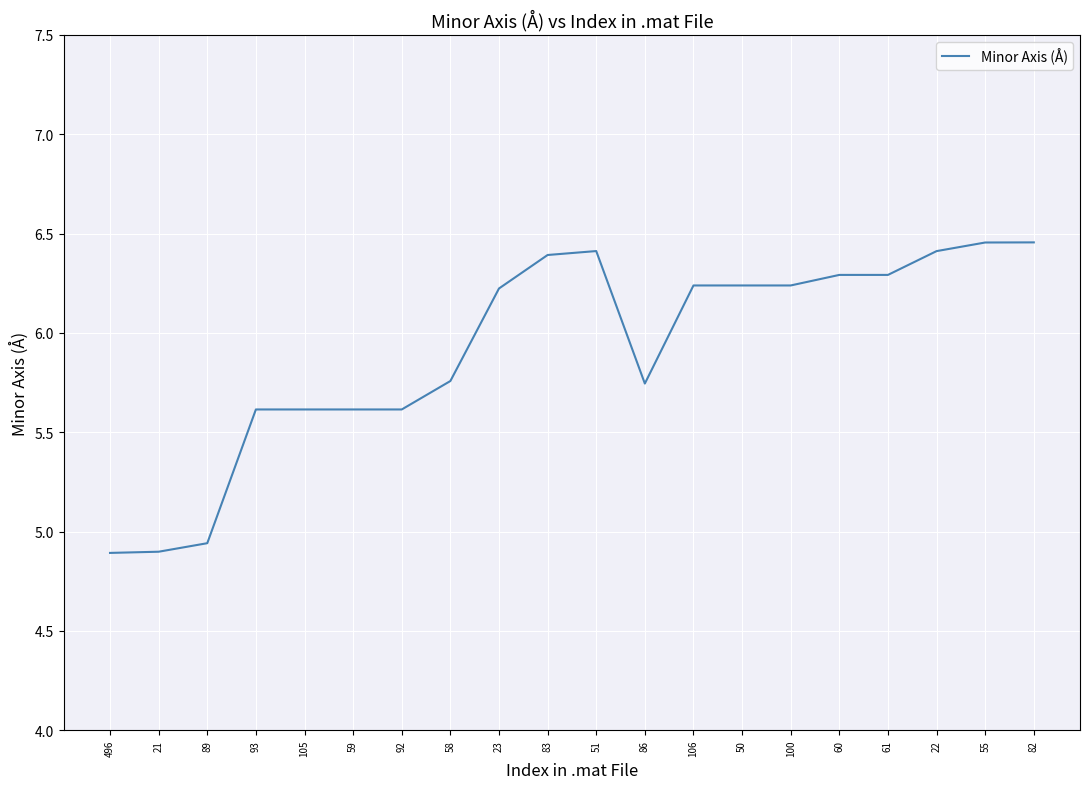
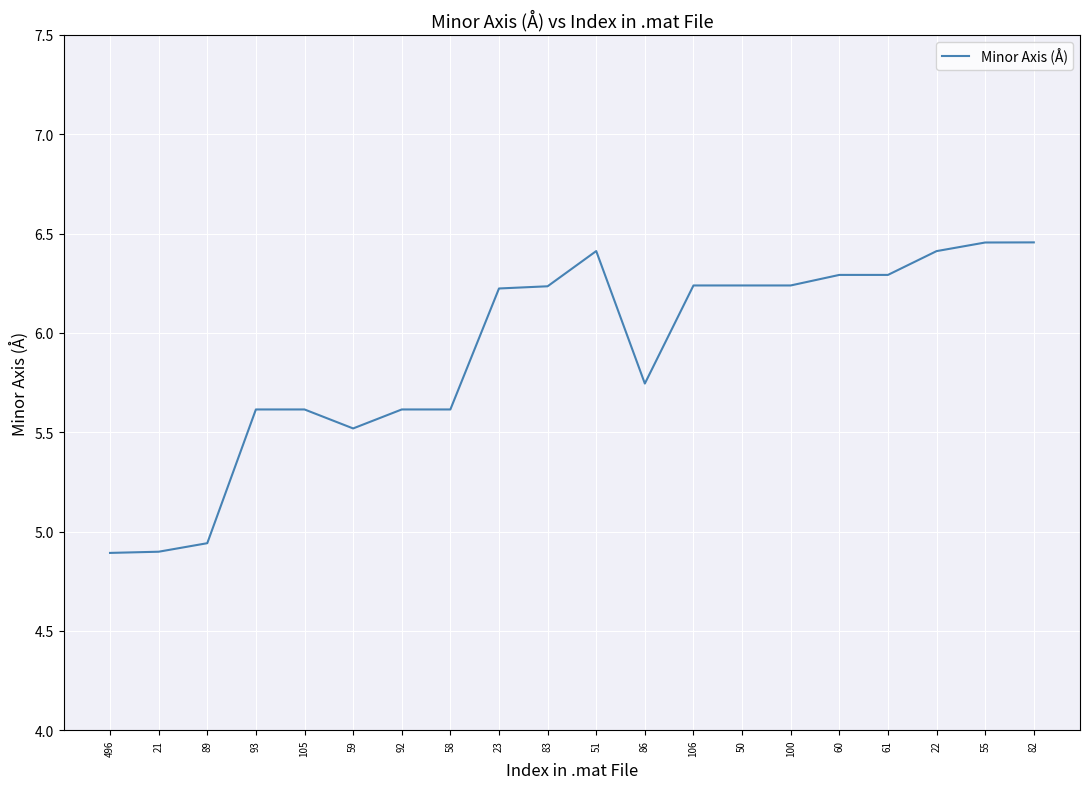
59: 5.61 -> 5.52
58: 5.76 -> 5.61
83: 6.39 -> 6.23
